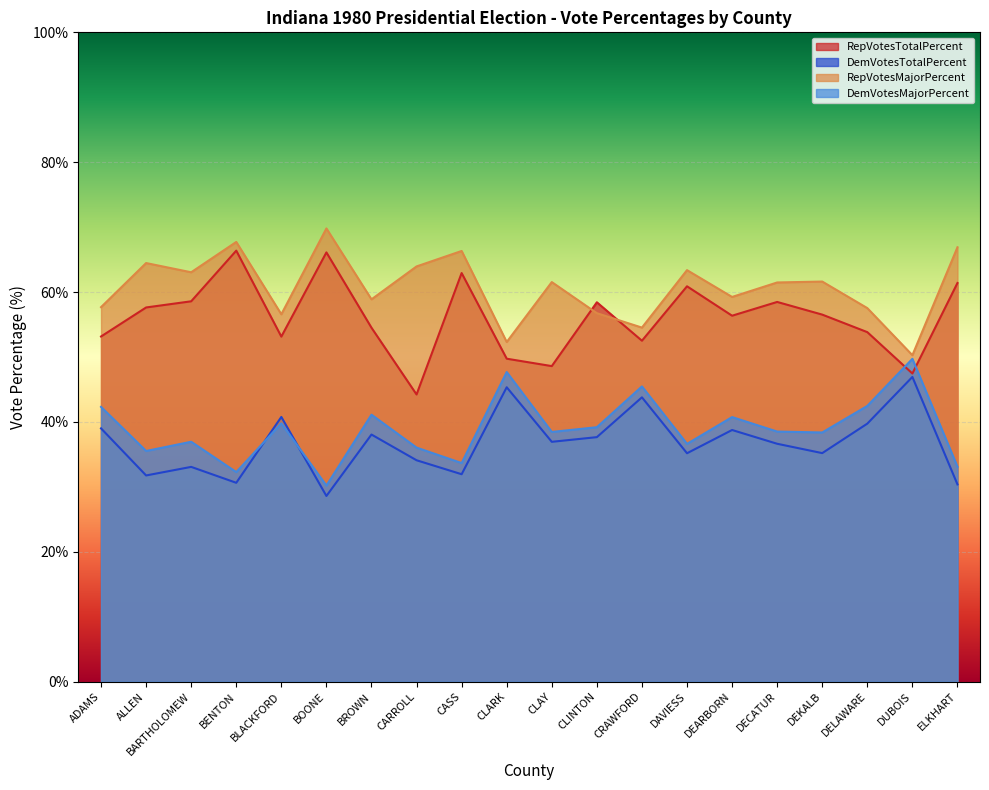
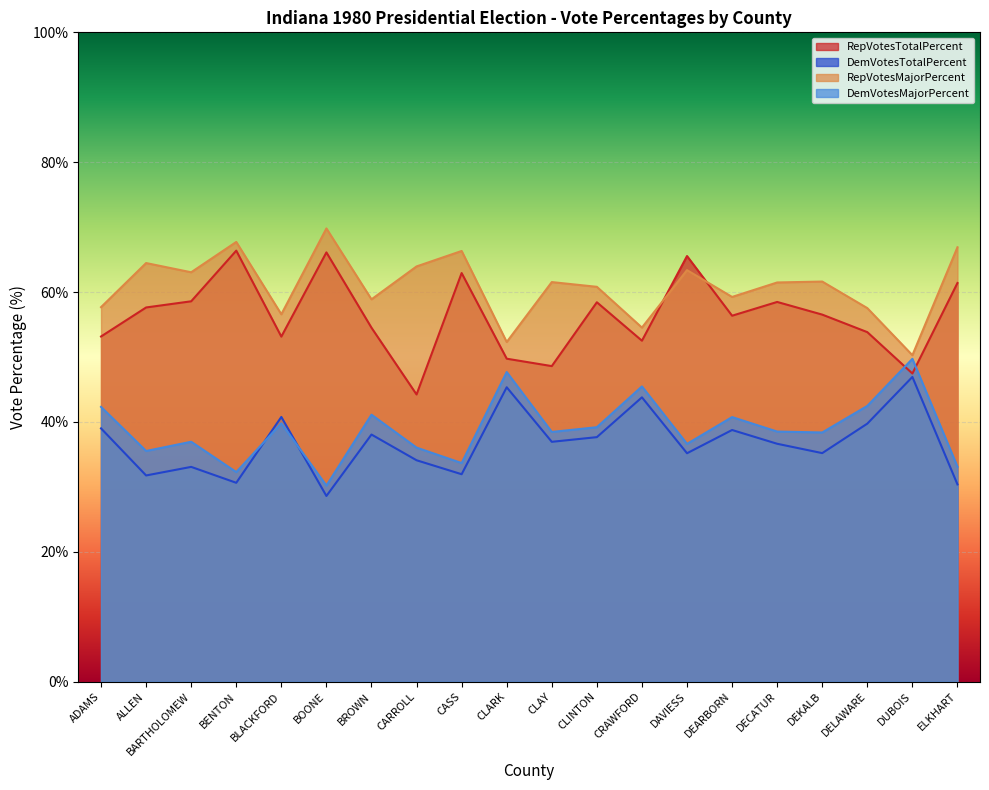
RepVotesMajorPercent, CLINTON: 57% -> 61%
RepVotesTotalPercent, DAVIESS: 61% -> 66%
